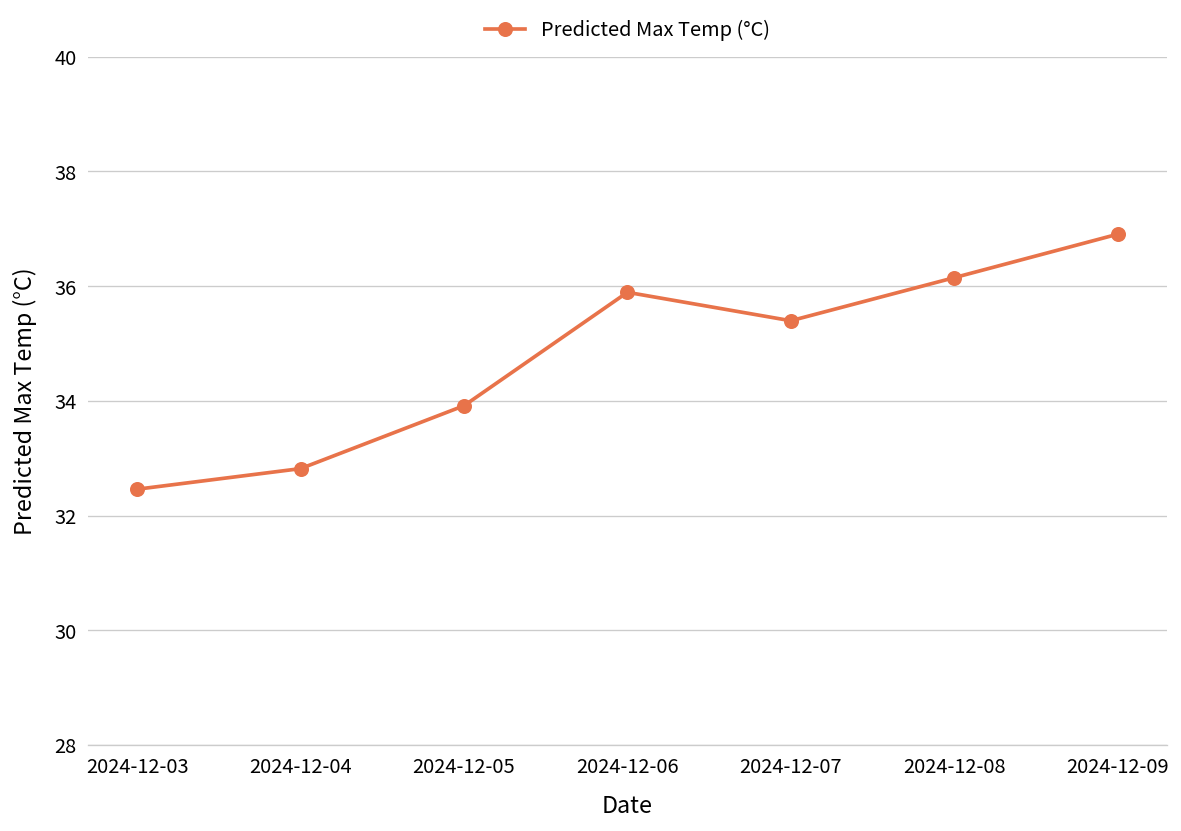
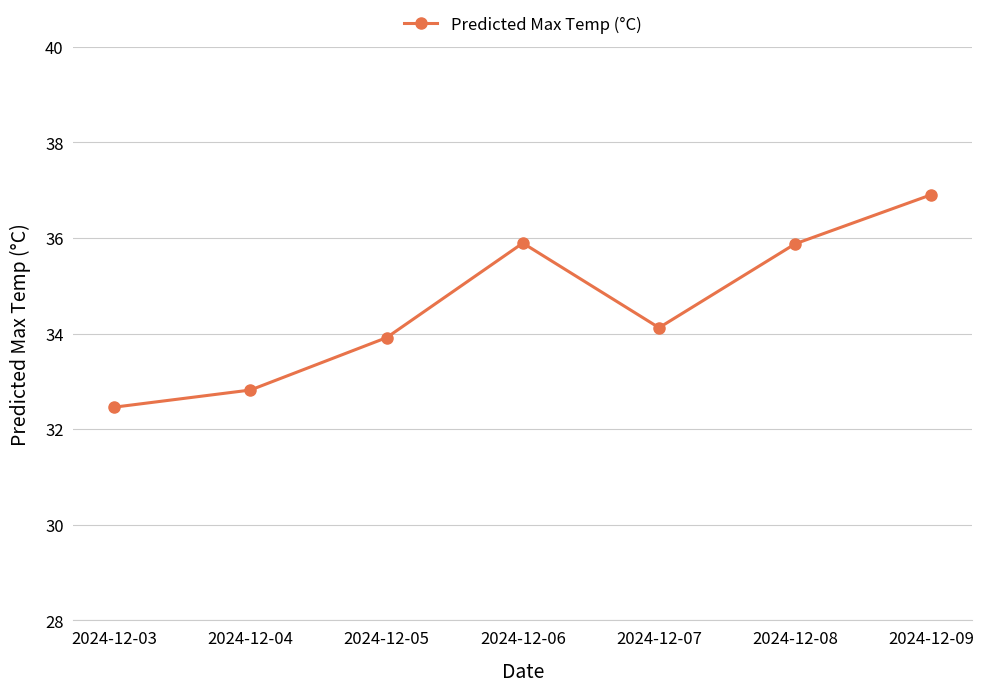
2024-12-07: 35.4 -> 34.1
2024-12-08: 36.1 -> 35.9
